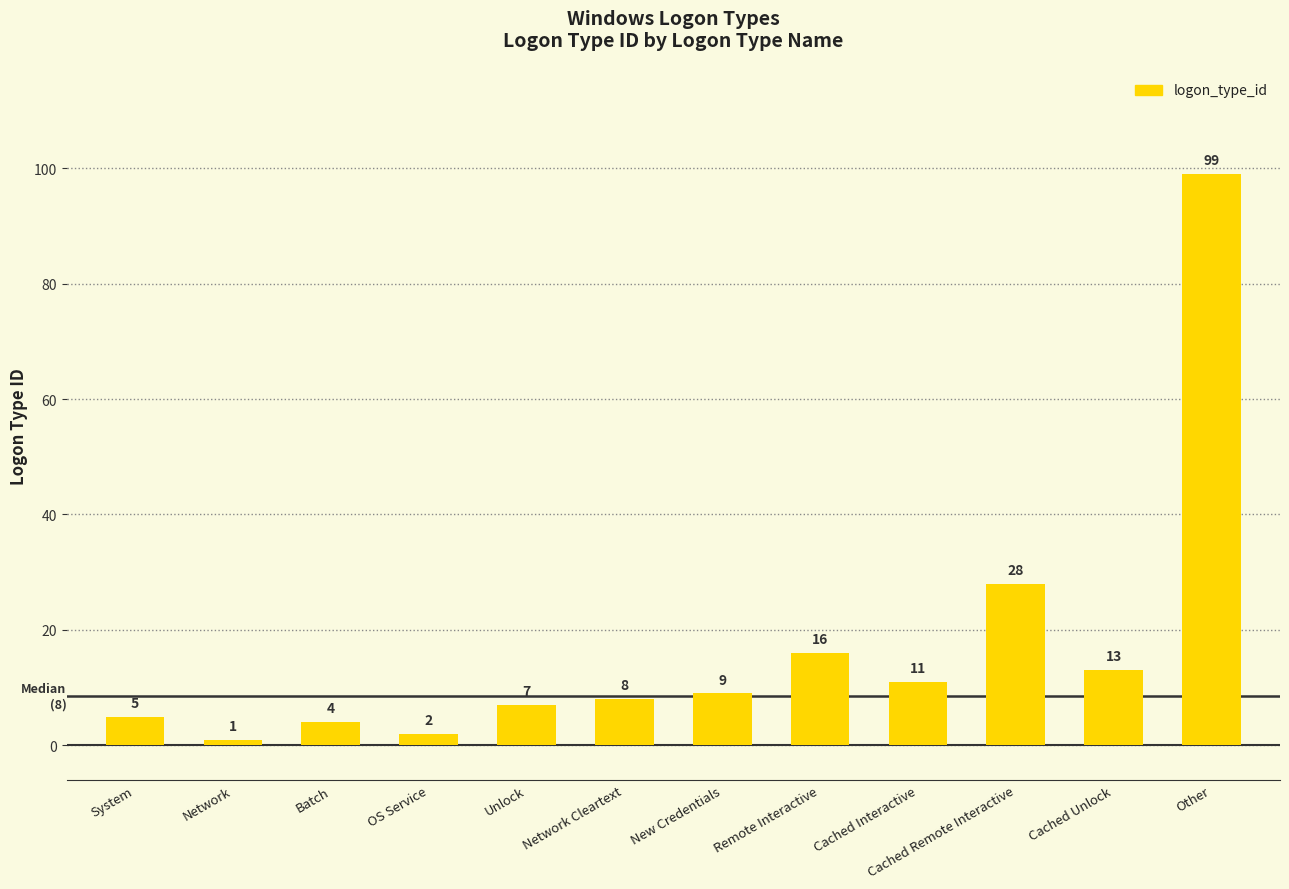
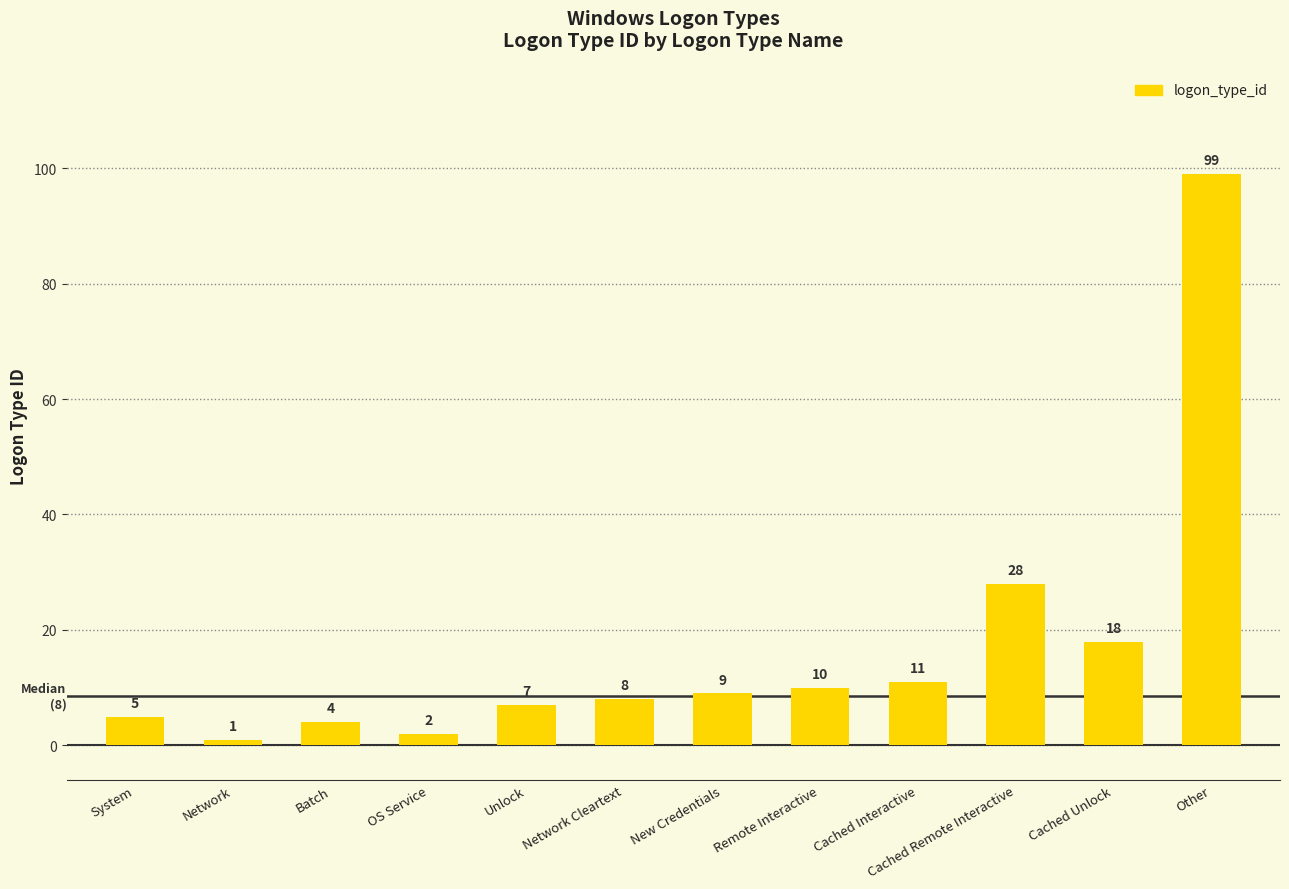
Remote Interactive: 16 -> 10
Cached Unlock: 13 -> 18
